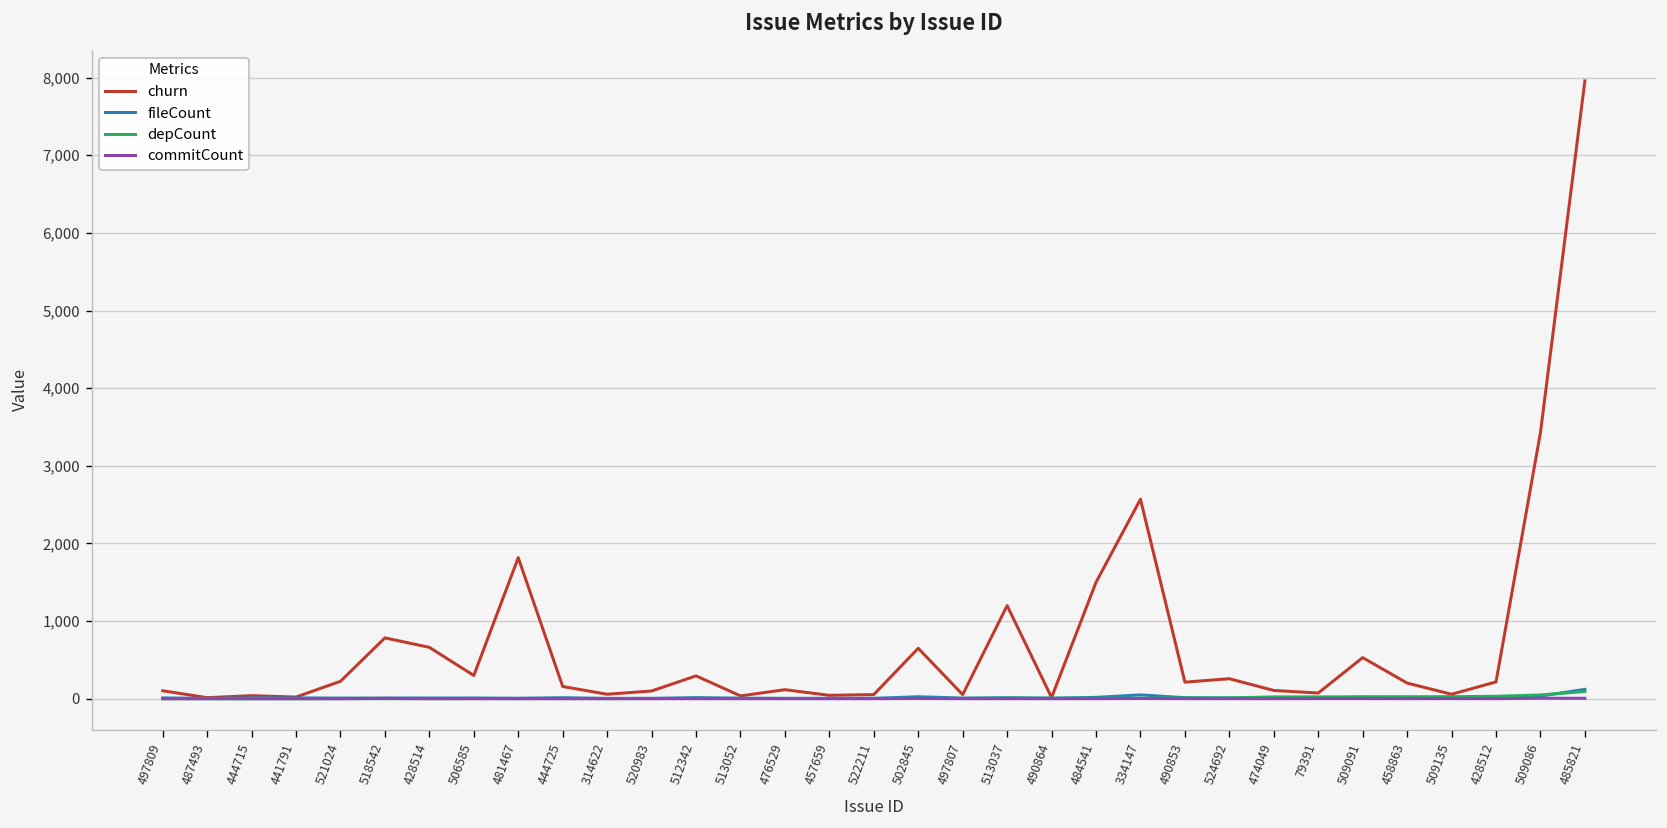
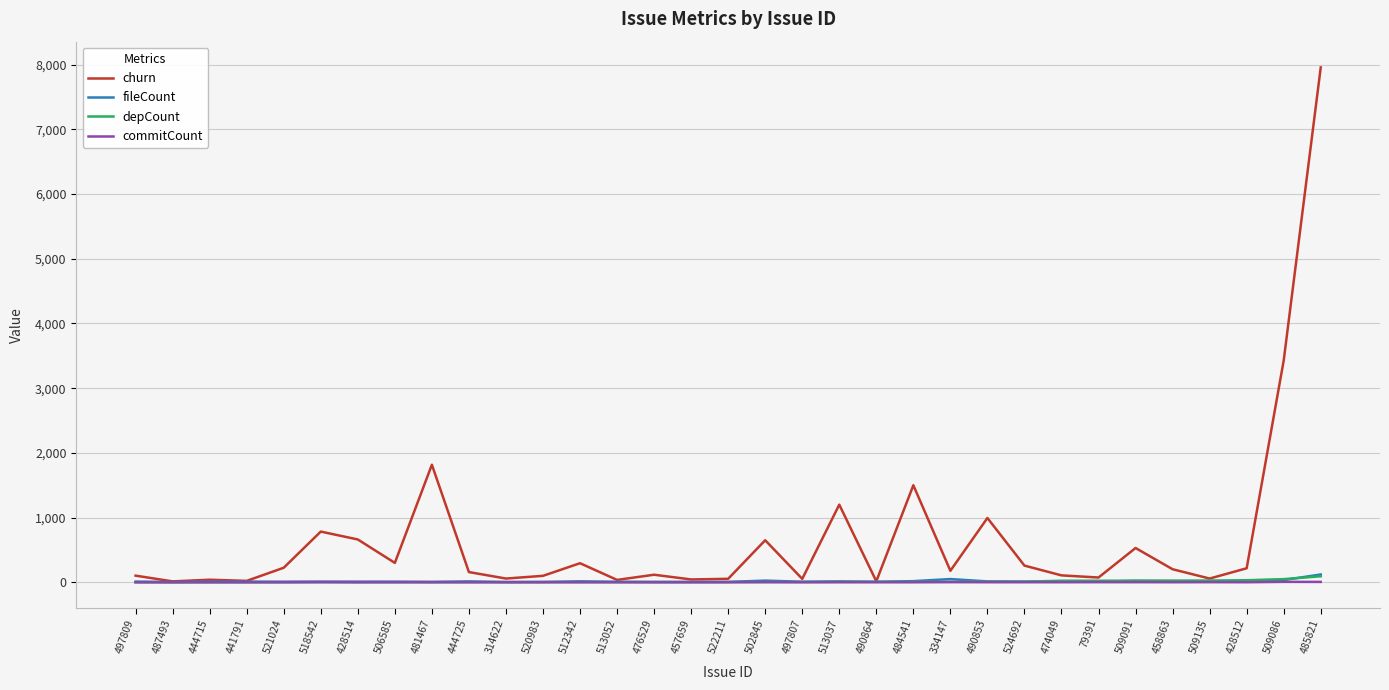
churn, 334147: 2,600 -> 200
churn, 490853: 200 -> 1,000
